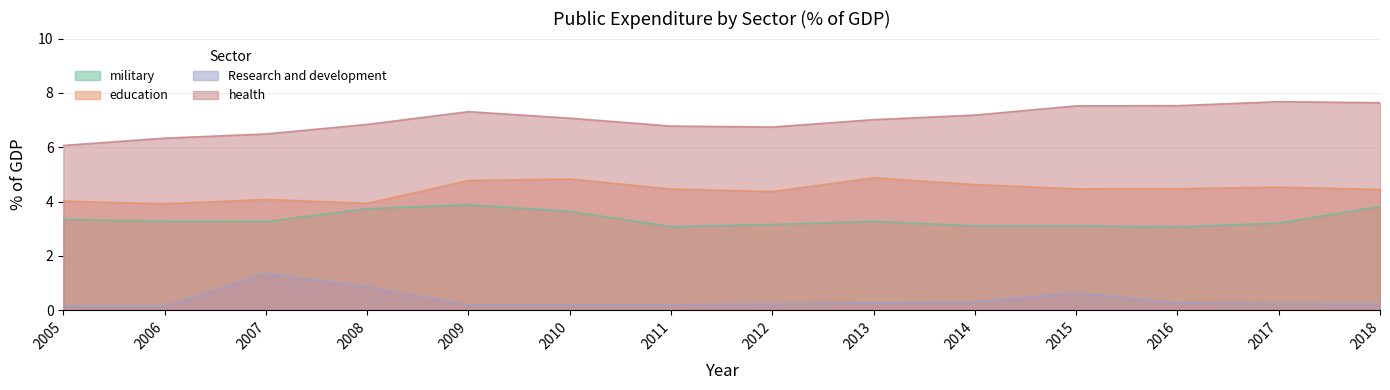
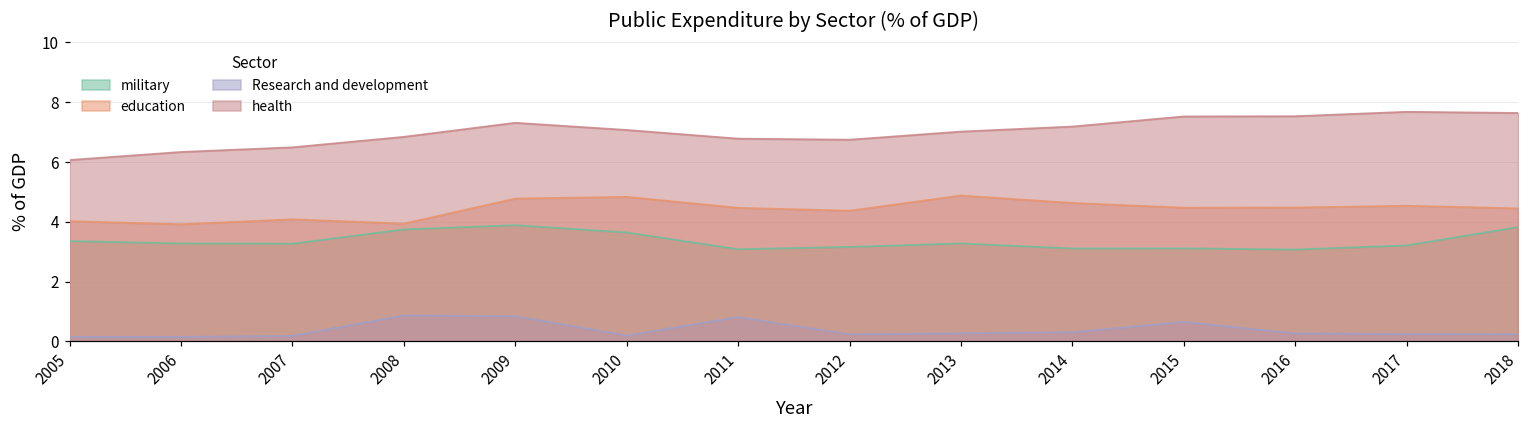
Research and development, 2007: 1.4 -> 0.2
Research and development, 2009: 0.2 -> 0.8
Research and development, 2011: 0.2 -> 0.8
